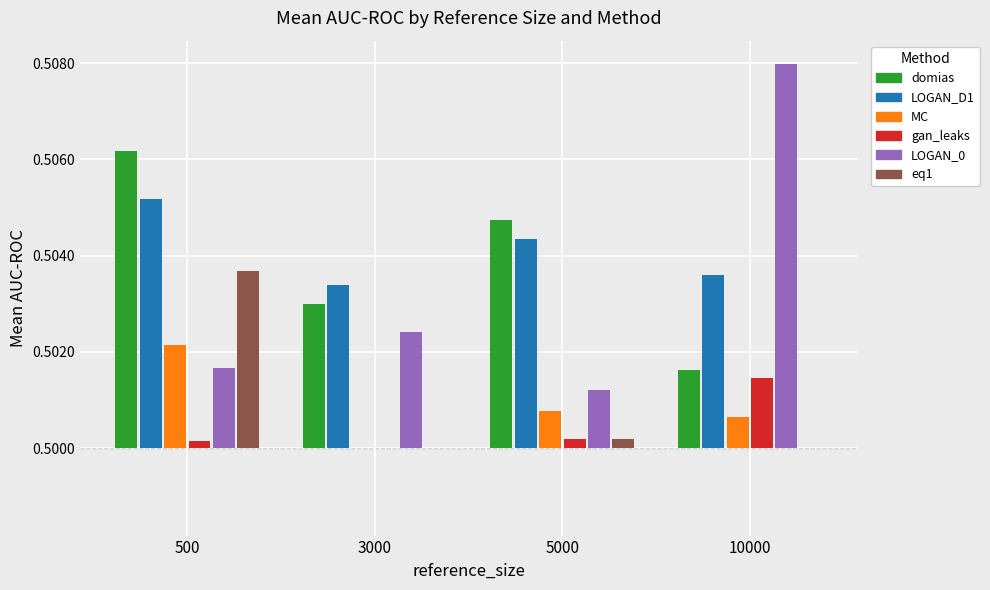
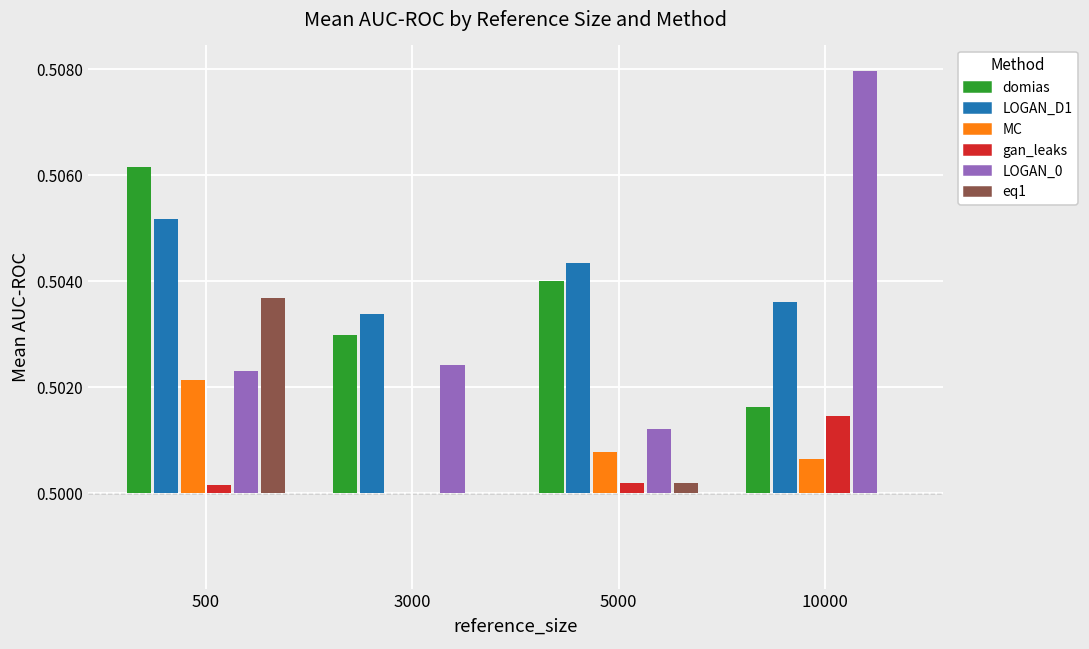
LOGAN_0, 500: 0.5017 -> 0.5023
domias, 5000: 0.5047 -> 0.5040
